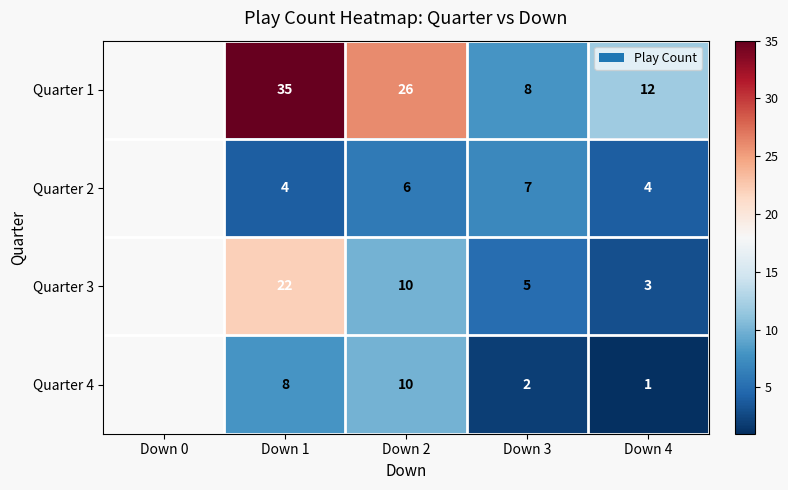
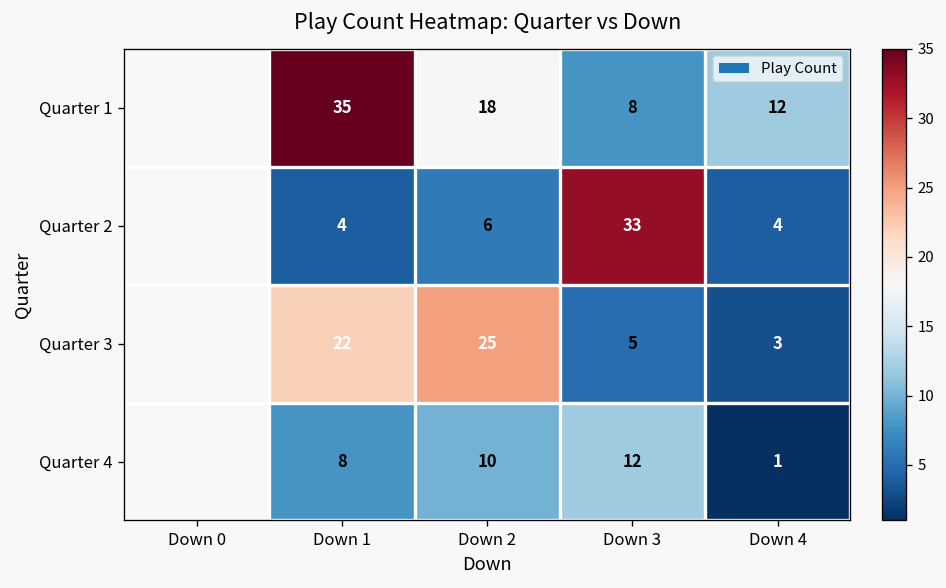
Quarter 1, Down 2: 26 -> 18
Quarter 2, Down 3: 7 -> 33
Quarter 3, Down 2: 10 -> 25
Quarter 4, Down 3: 2 -> 12
